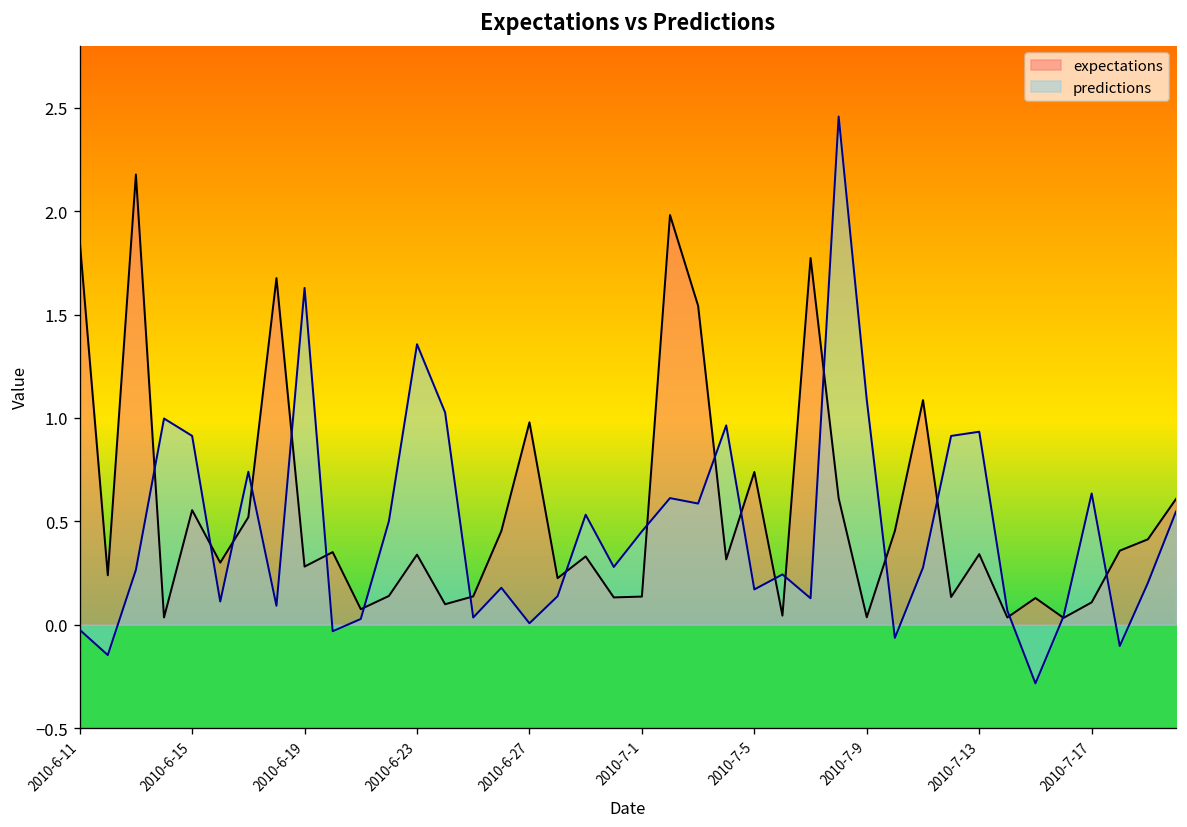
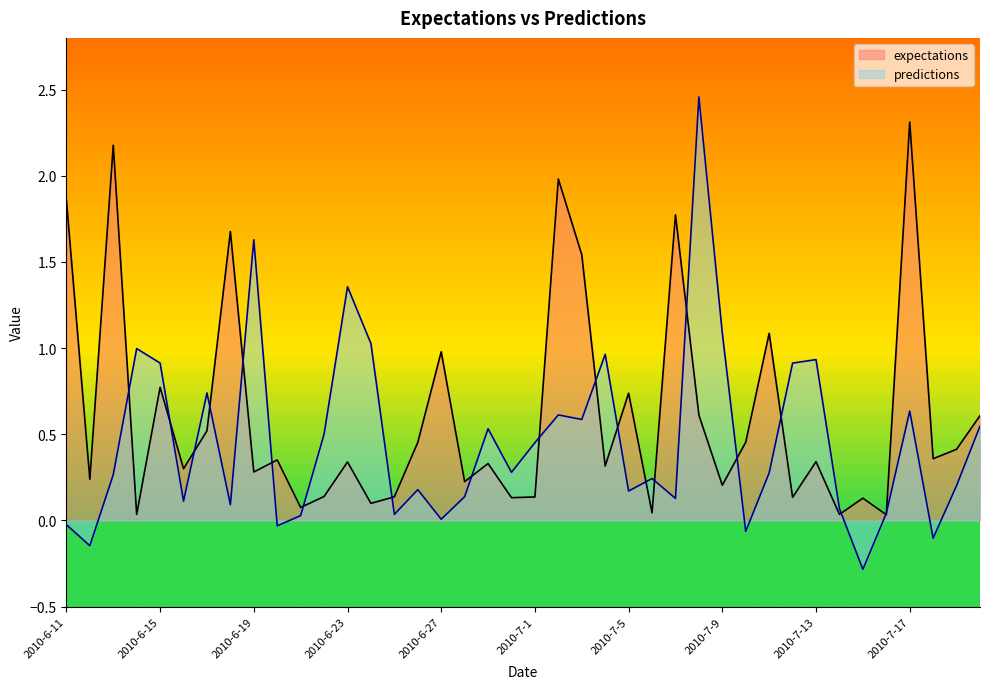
expectations, 2010-6-15: 0.55 -> 0.77
expectations, 2010-7-9: 0.04 -> 0.20
expectations, 2010-7-17: 0.11 -> 2.31
